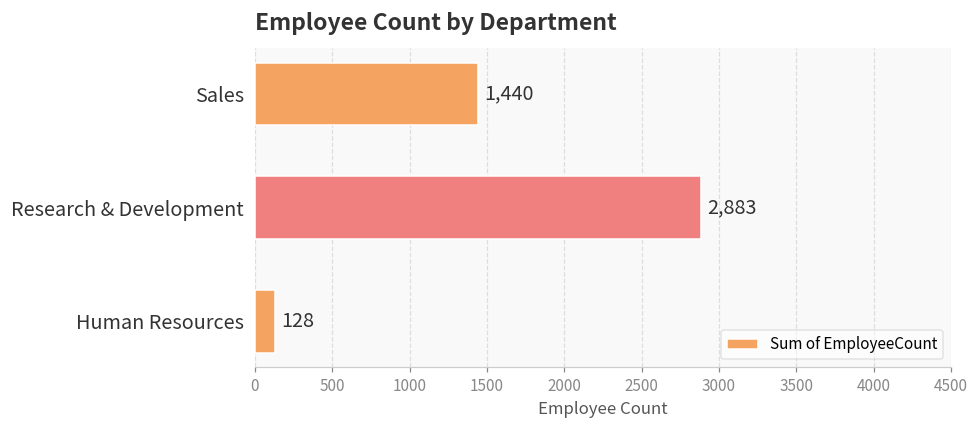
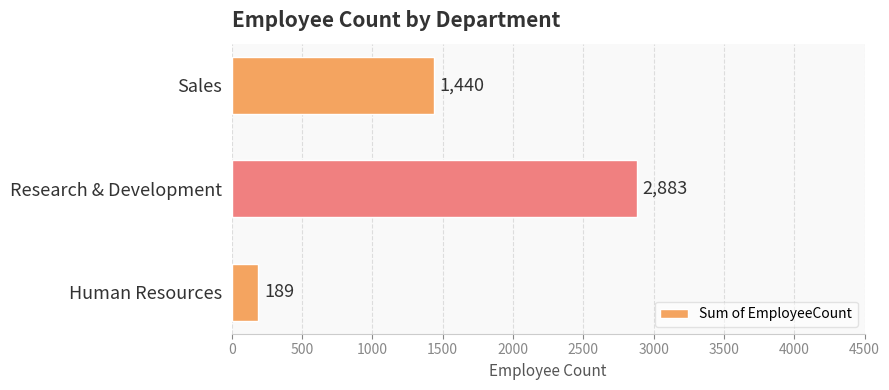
Human Resources: 128 -> 189
